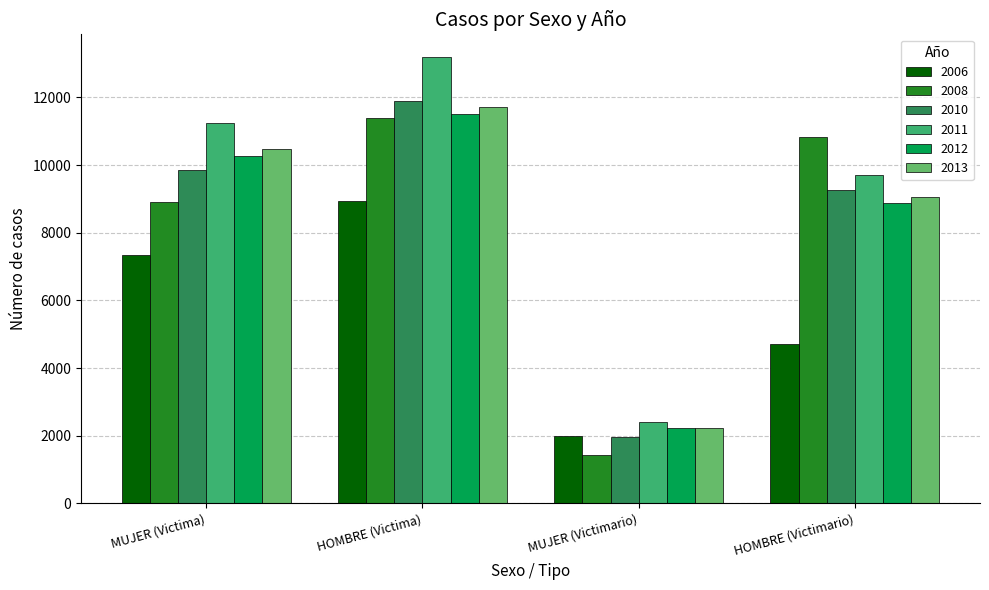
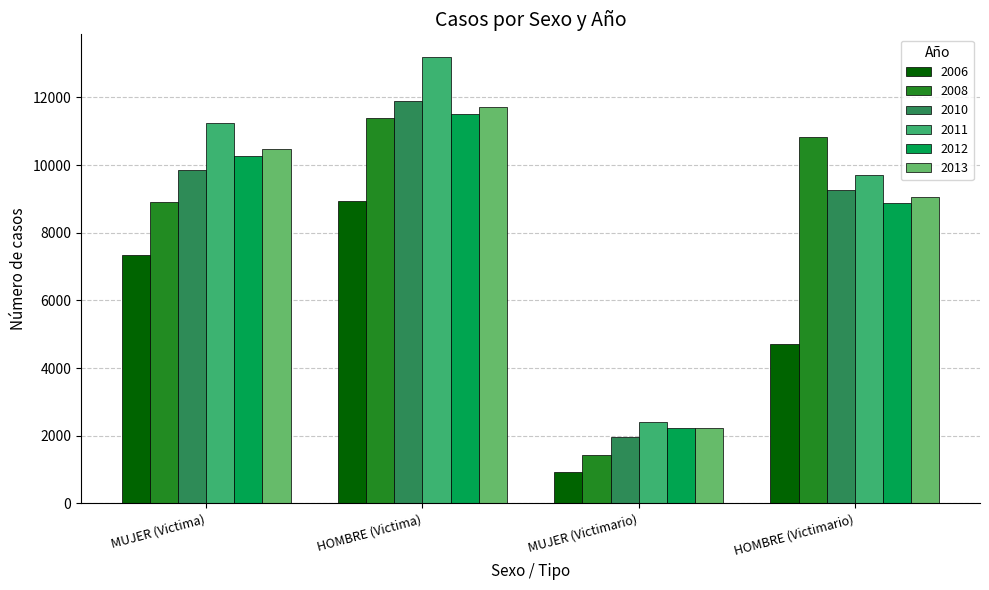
2006, MUJER (Victimario): 2000 -> 900
